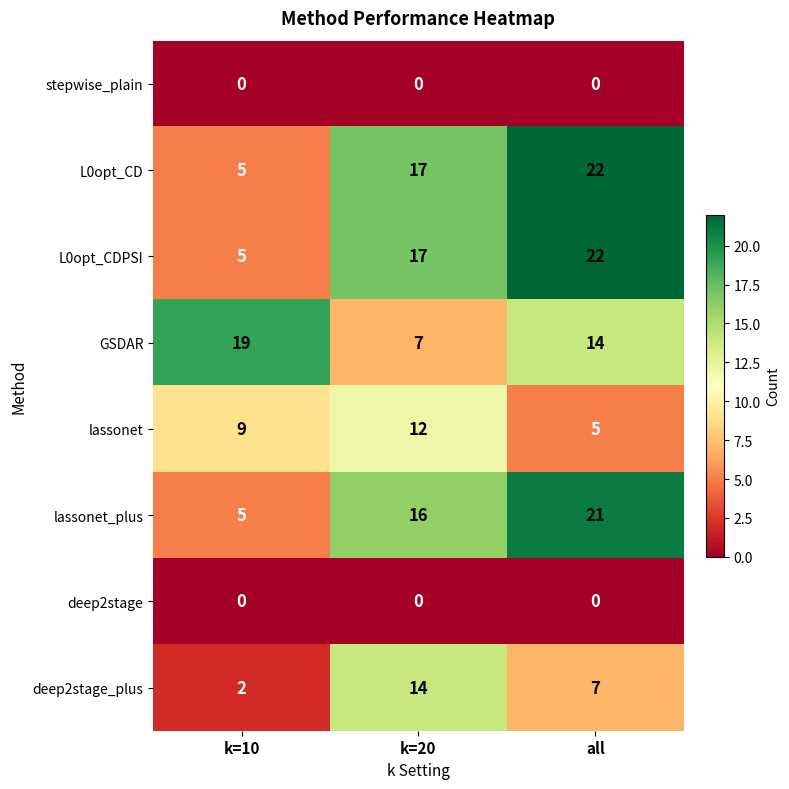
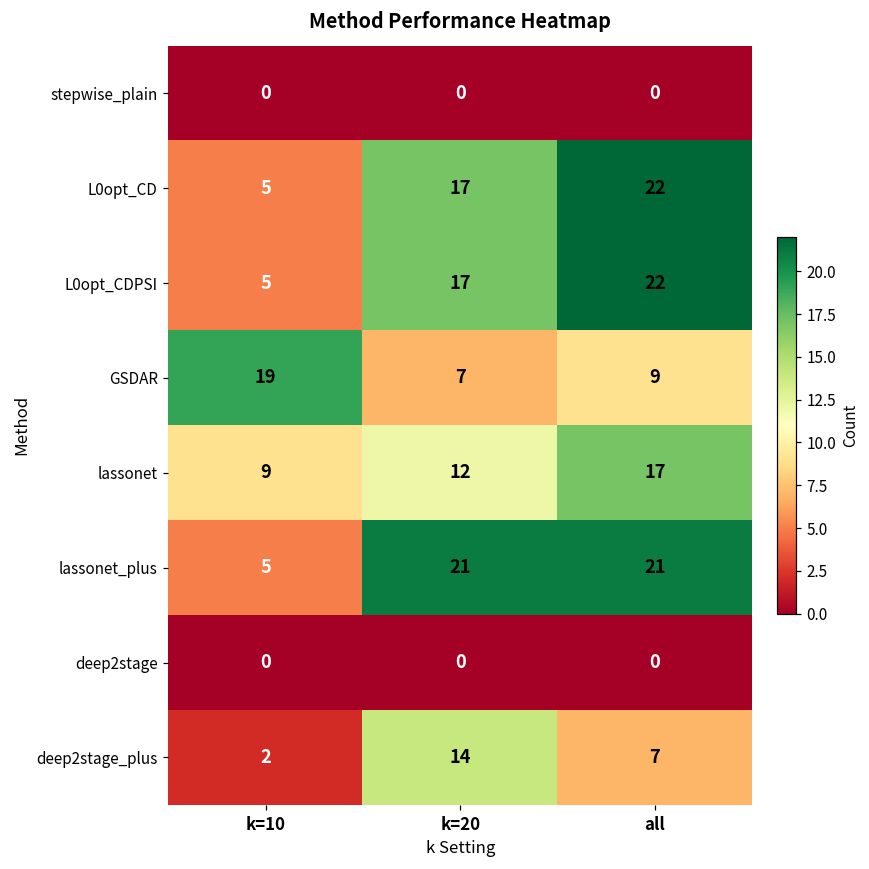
GSDAR, all: 14 -> 9
lassonet, all: 5 -> 17
lassonet_plus, k=20: 16 -> 21
